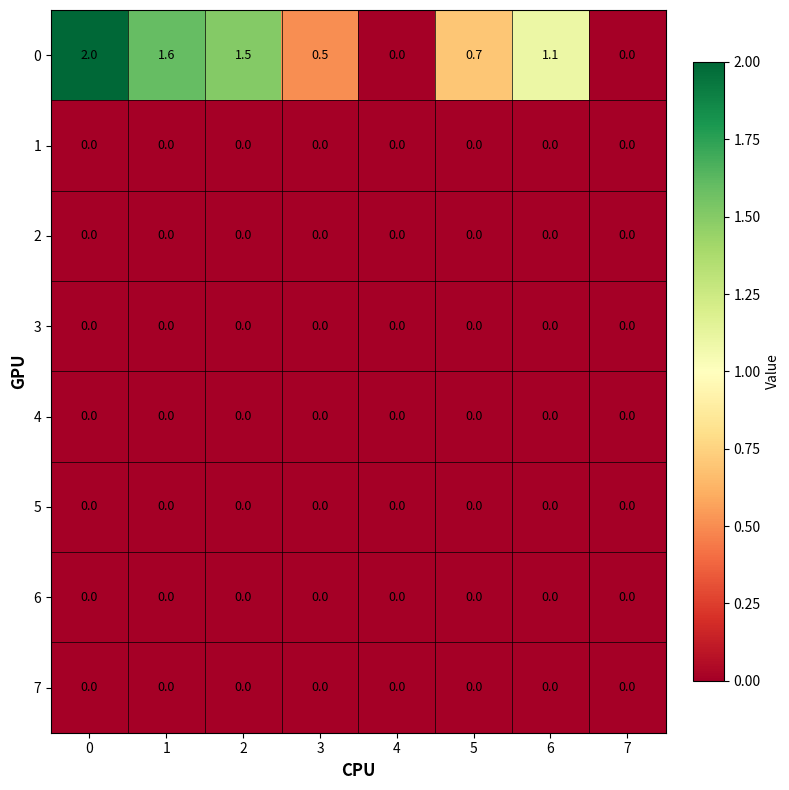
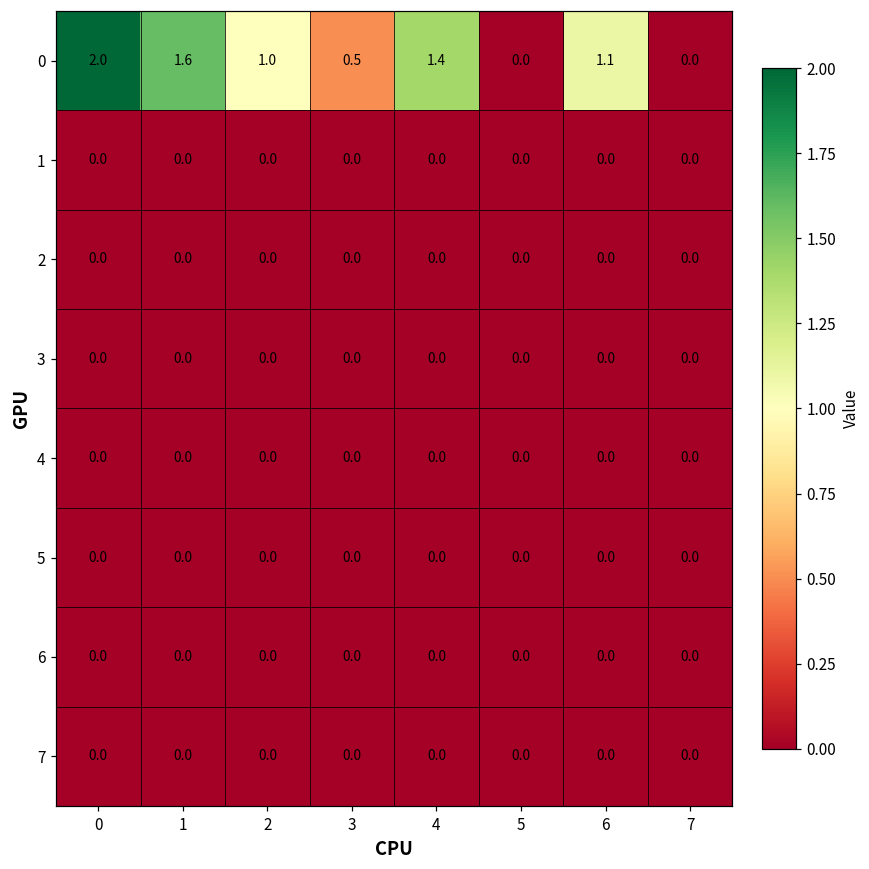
0, 2: 1.5 -> 1.0
0, 4: 0.0 -> 1.4
0, 5: 0.7 -> 0.0
